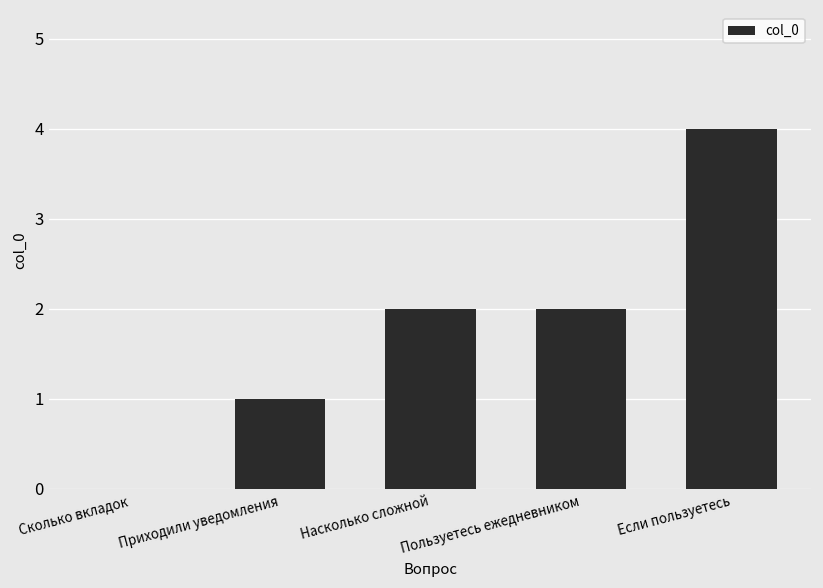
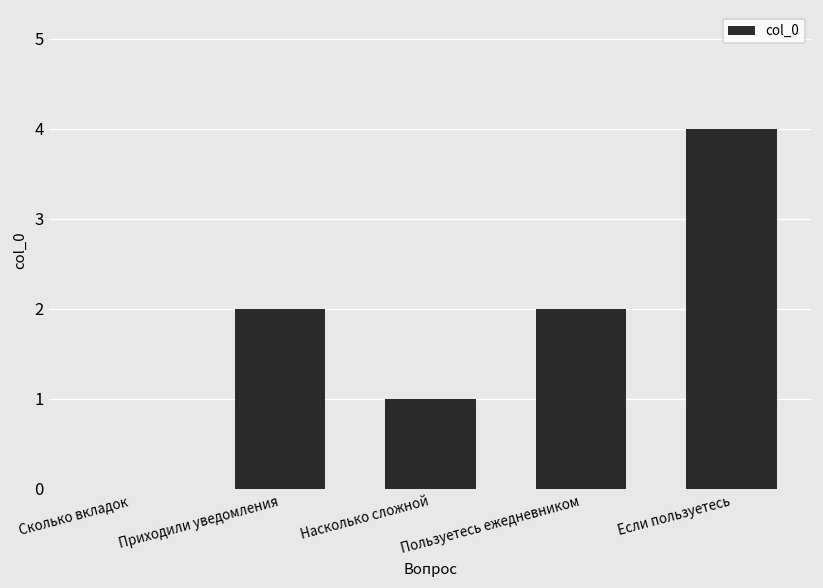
Приходили уведомления: 1 -> 2
Насколько сложной: 2 -> 1
